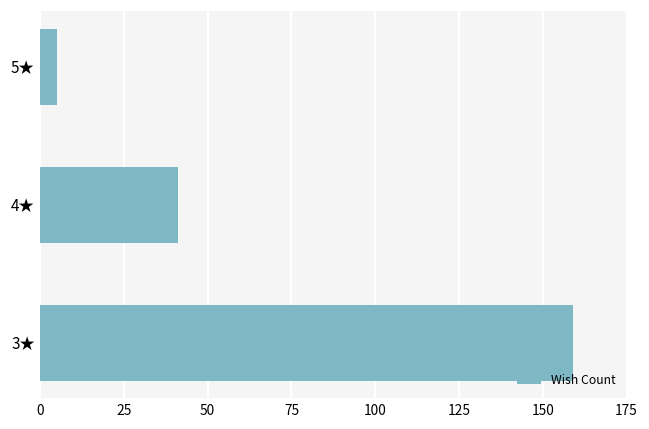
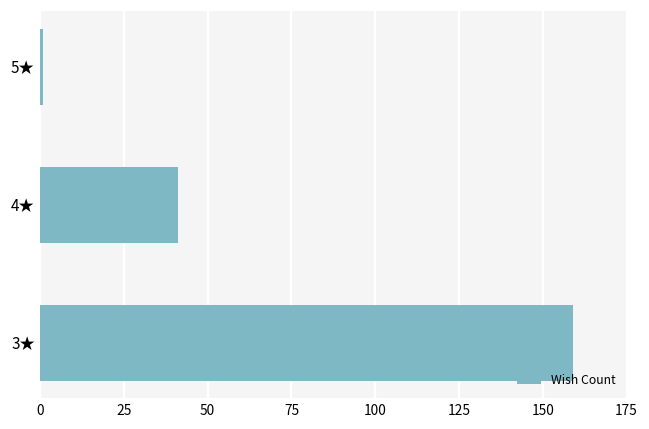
5★: 5 -> 1
